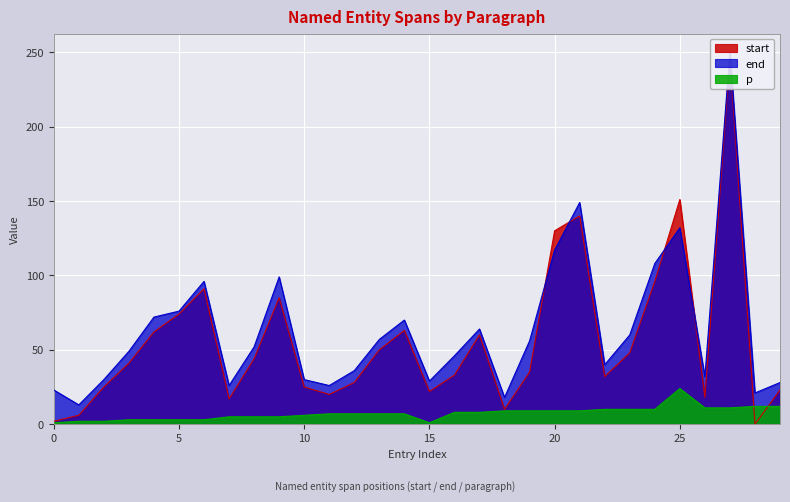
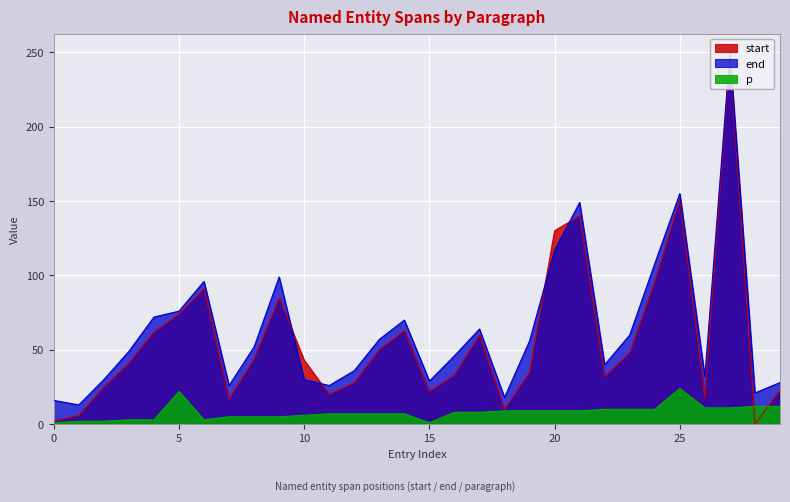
end, 0: 23 -> 16
p, 5: 3 -> 22
start, 10: 25 -> 43
end, 25: 132 -> 155
